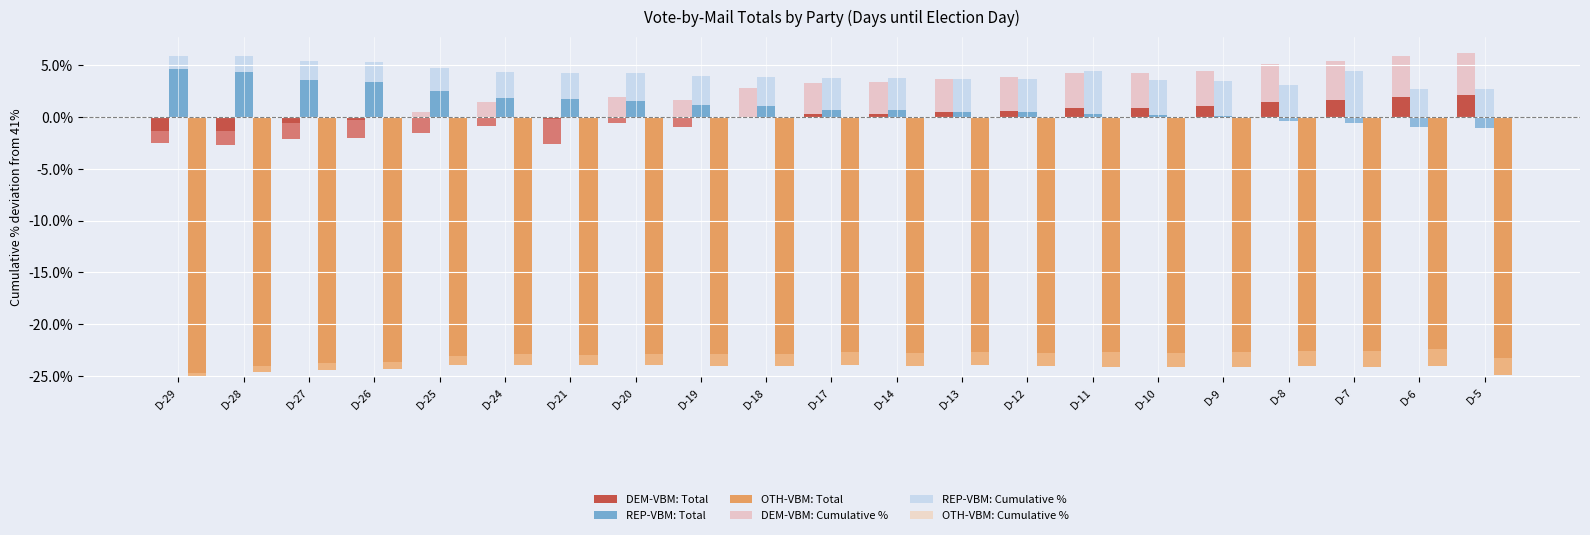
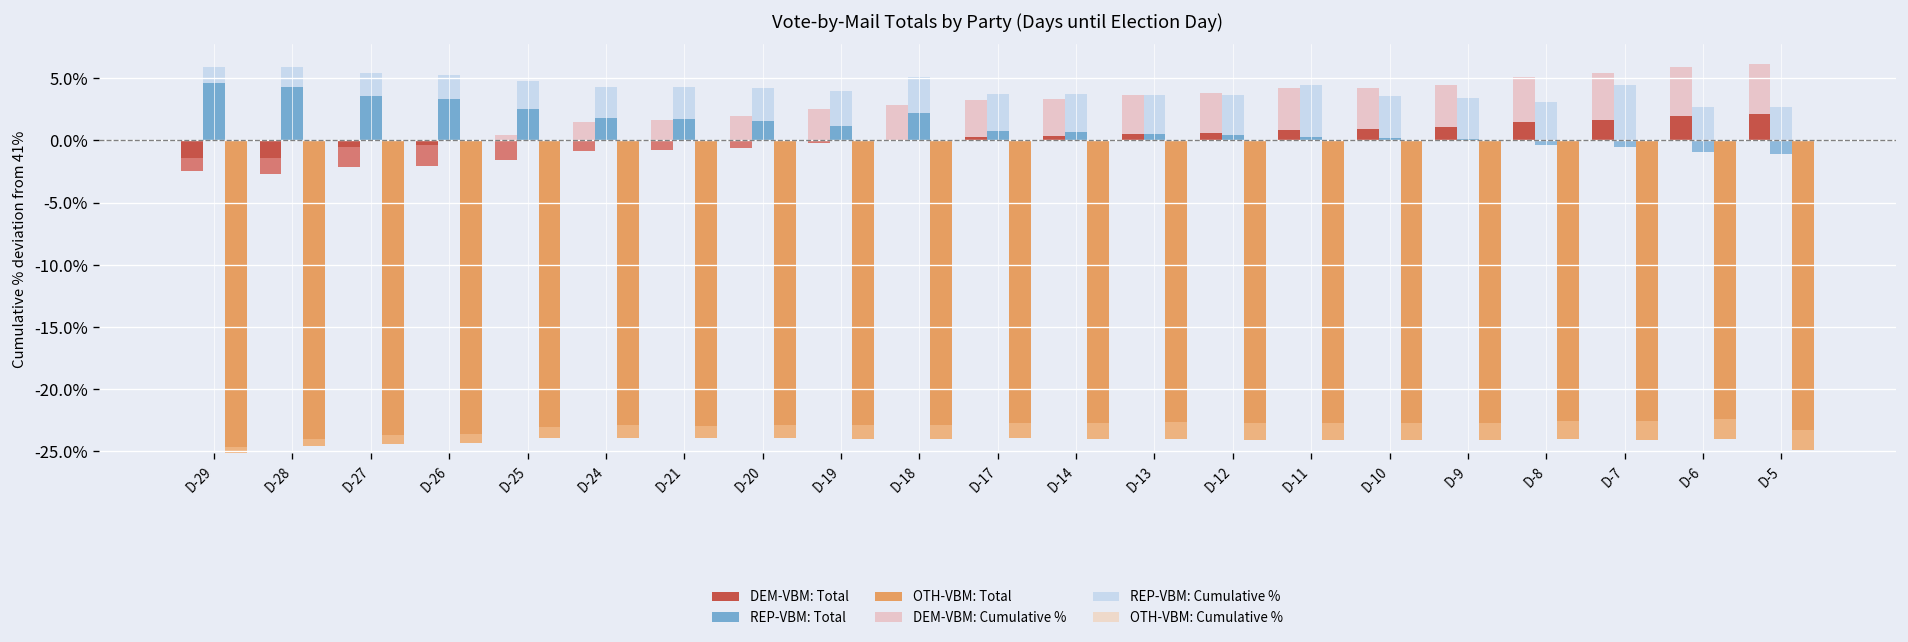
DEM-VBM: Total, D-21: -2.6% -> -0.8%
DEM-VBM: Total, D-19: -1.0% -> -0.2%
REP-VBM: Total, D-18: 1.0% -> 2.2%
